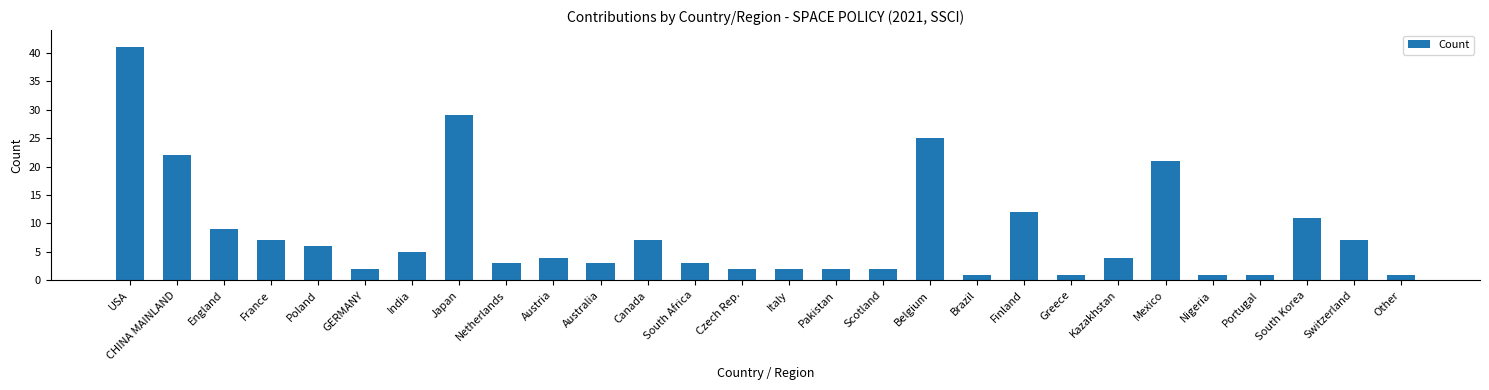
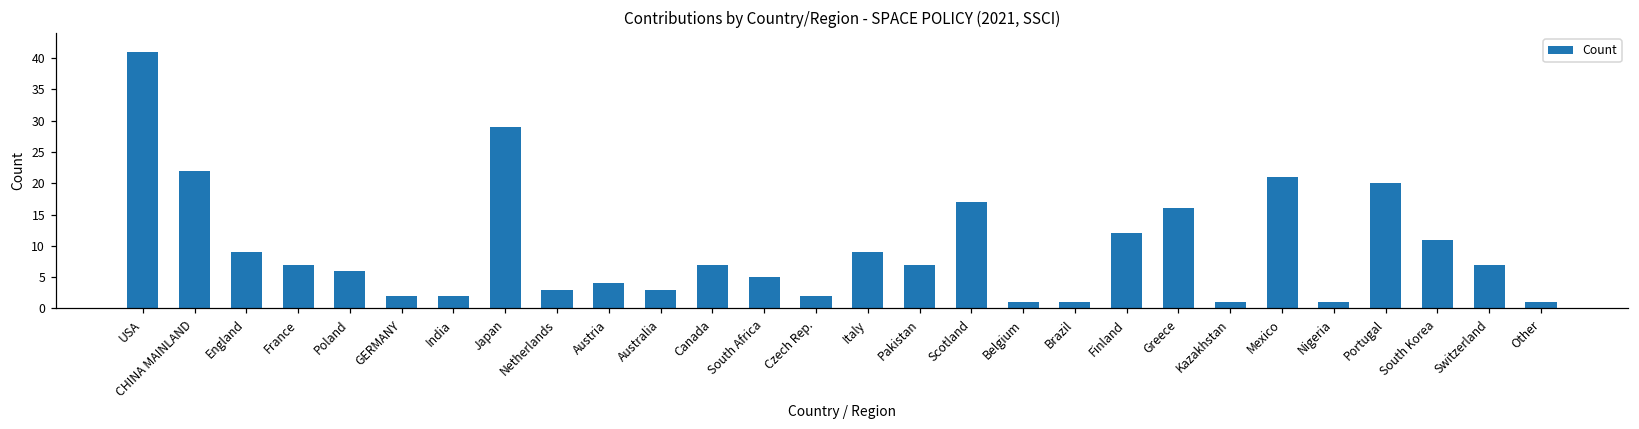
India: 5 -> 2
South Africa: 3 -> 5
Italy: 2 -> 9
Pakistan: 2 -> 7
Scotland: 2 -> 17
Belgium: 25 -> 1
Greece: 1 -> 16
Kazakhstan: 4 -> 1
Portugal: 1 -> 20
